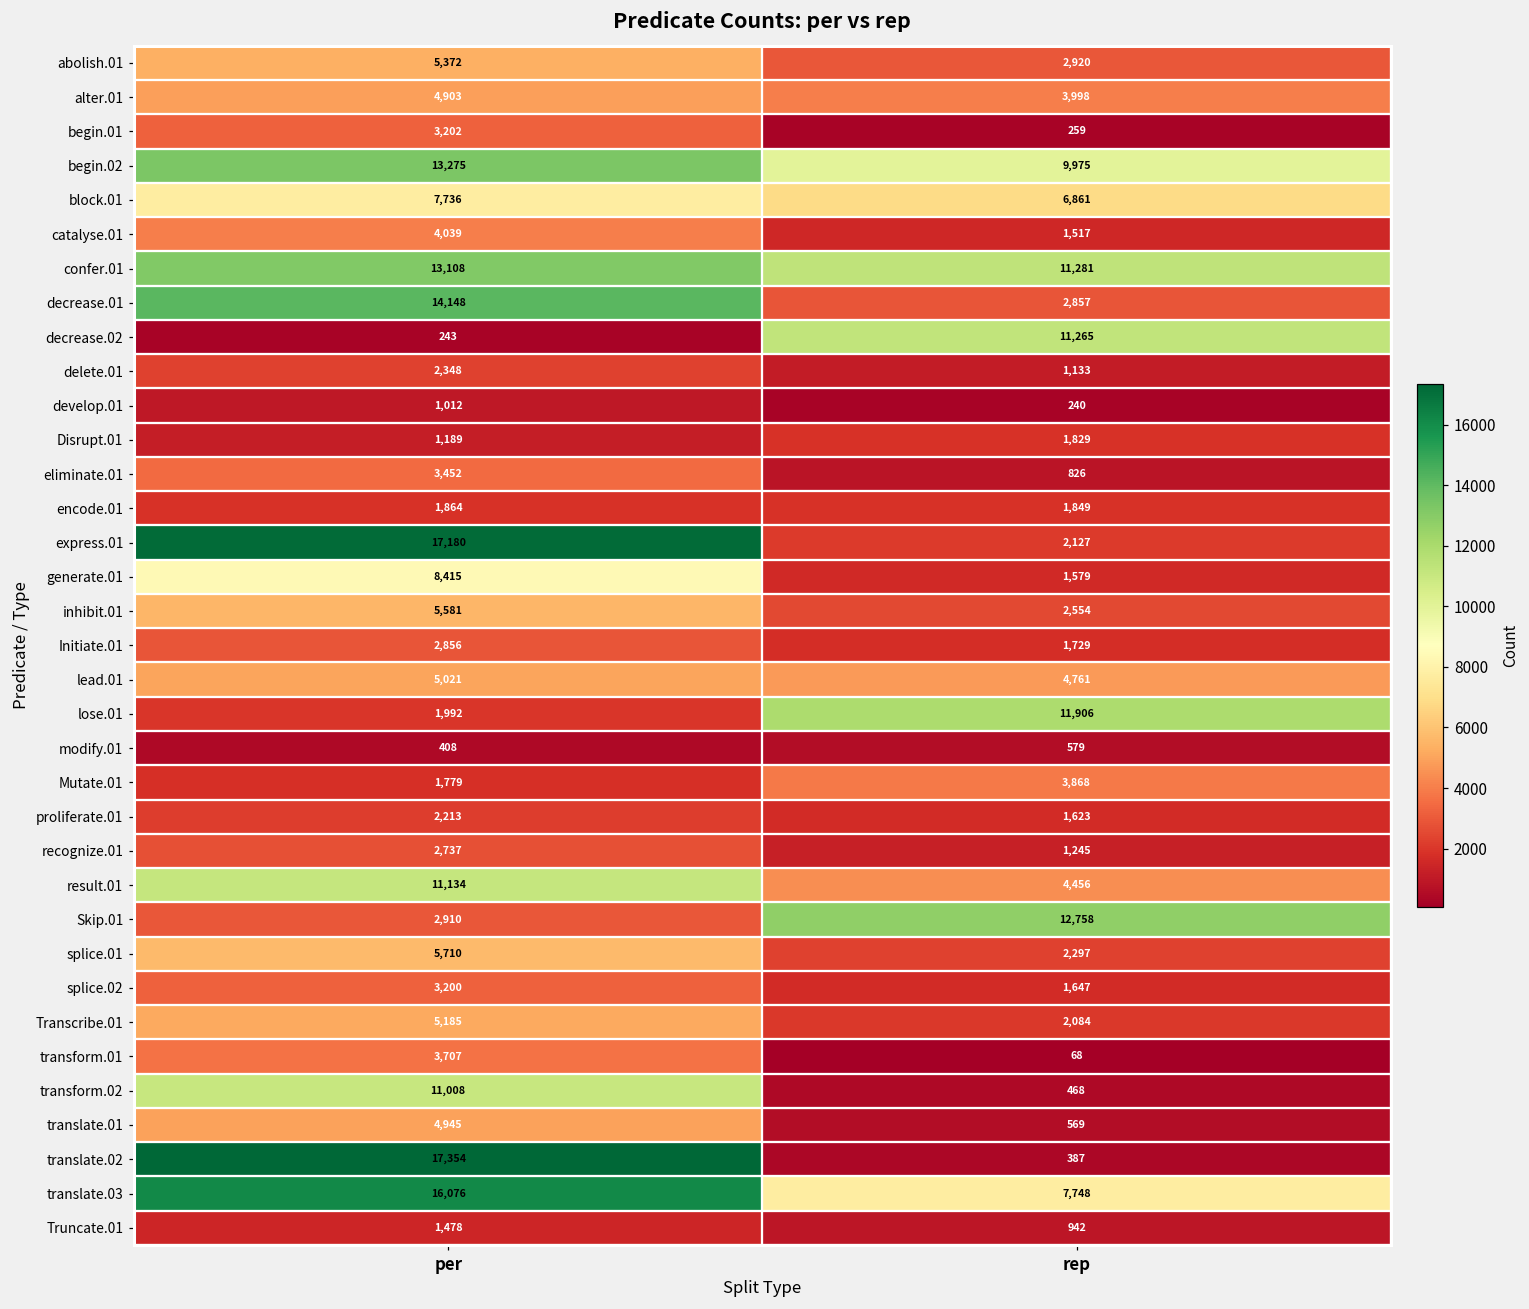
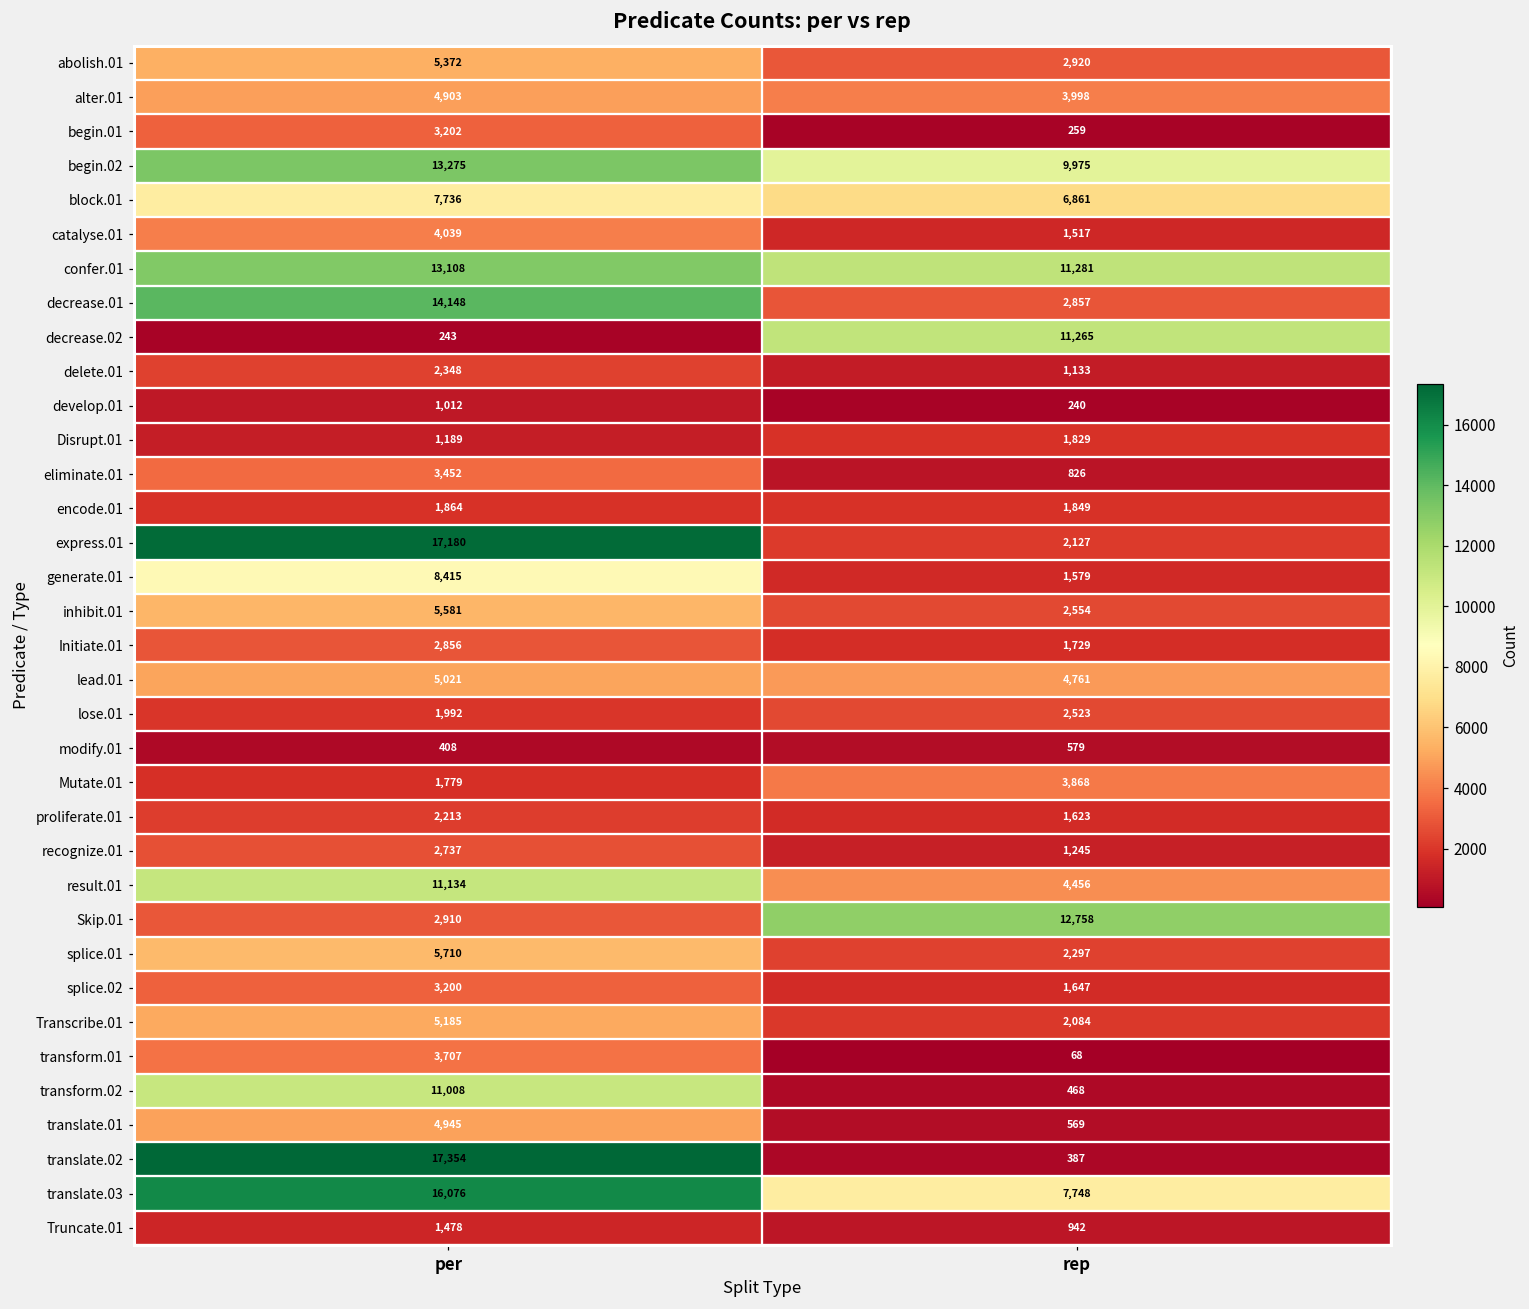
lose.01, rep: 11,906 -> 2,523
